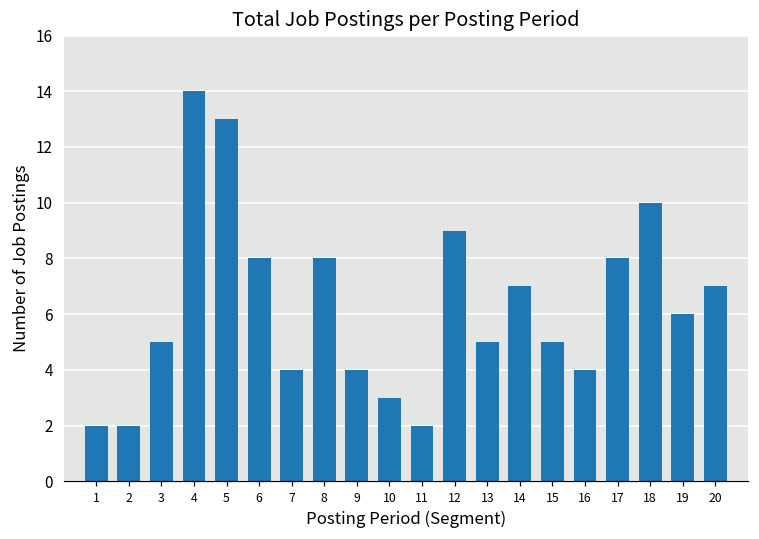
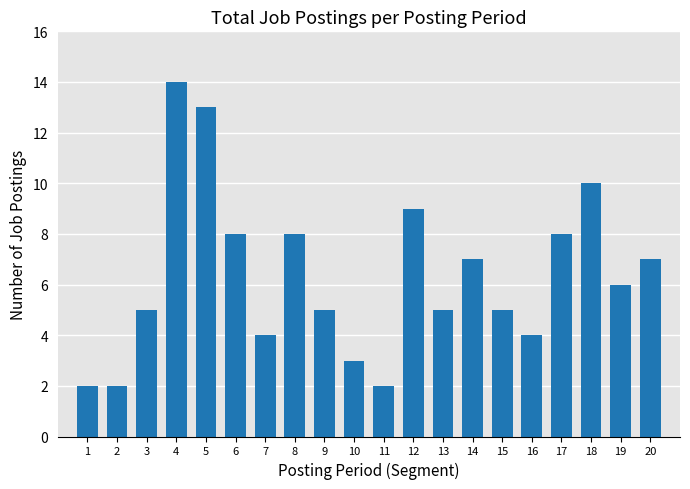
9: 4 -> 5
